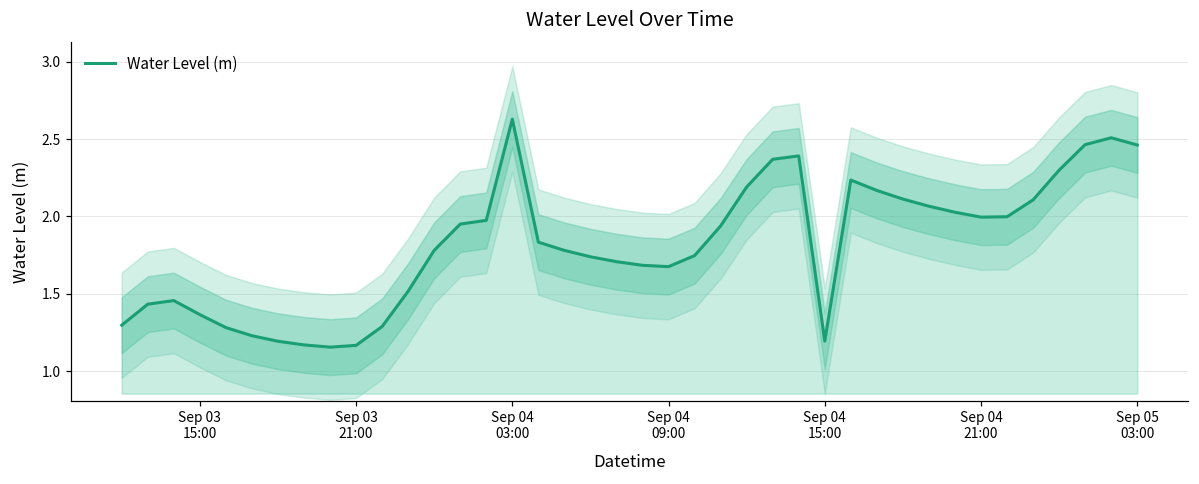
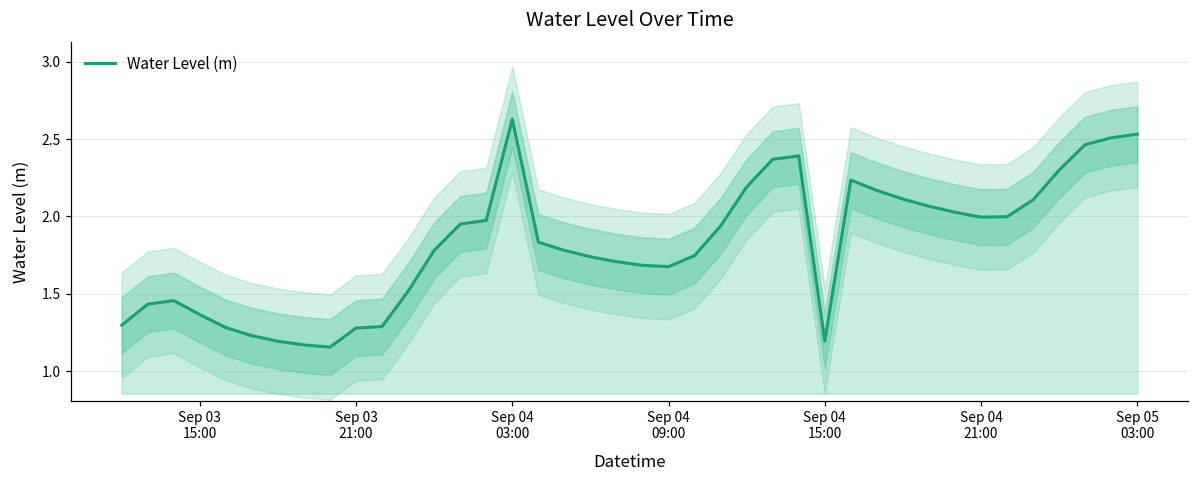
Water Level (m), Sep 03 21:00: 1.17 -> 1.28
Water Level (m), Sep 05 03:00: 2.46 -> 2.53
